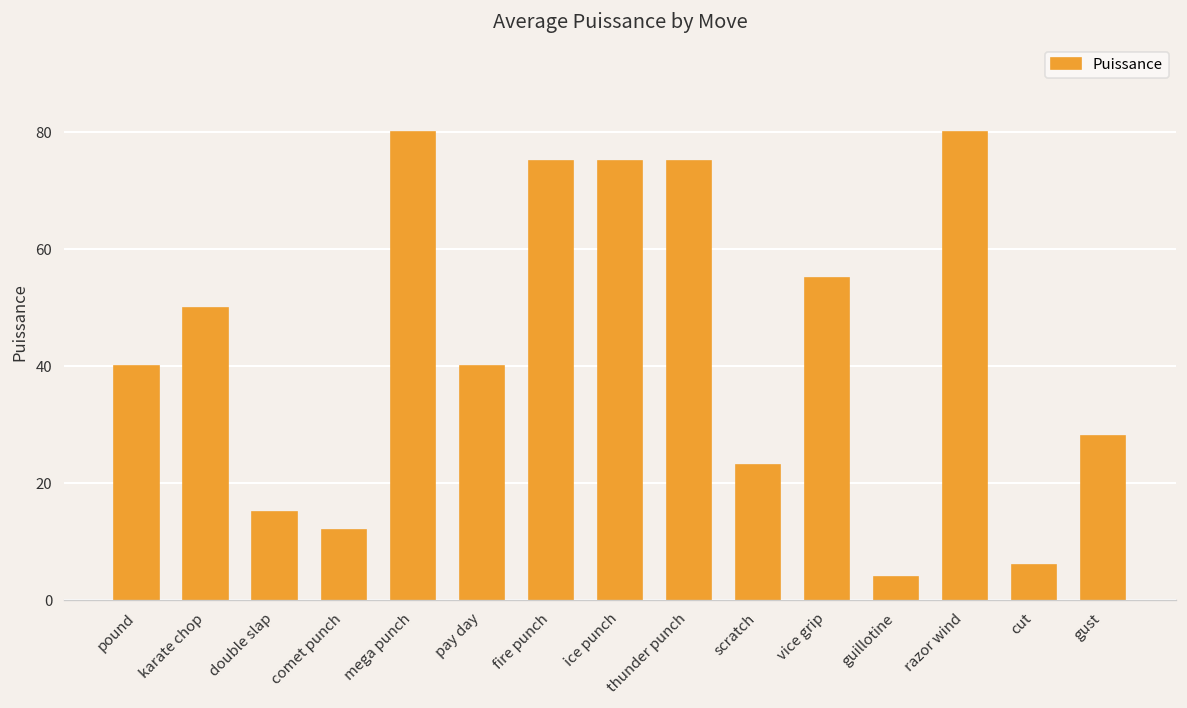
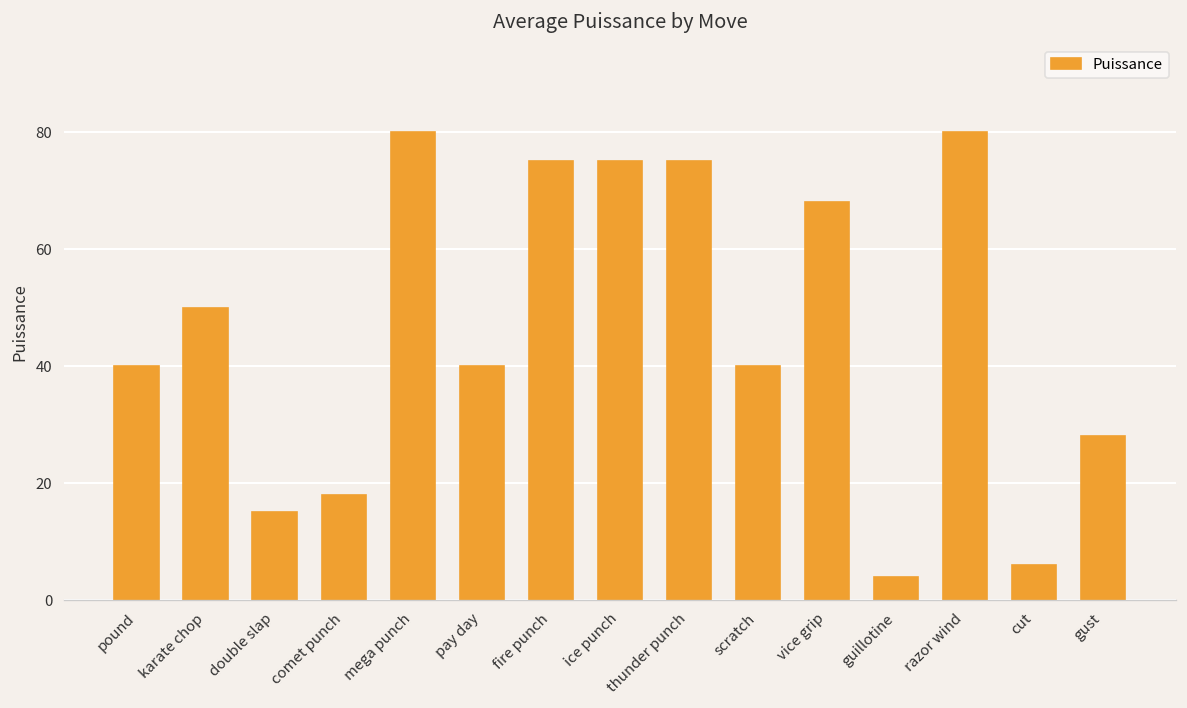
comet punch: 12 -> 18
scratch: 23 -> 40
vice grip: 55 -> 68
